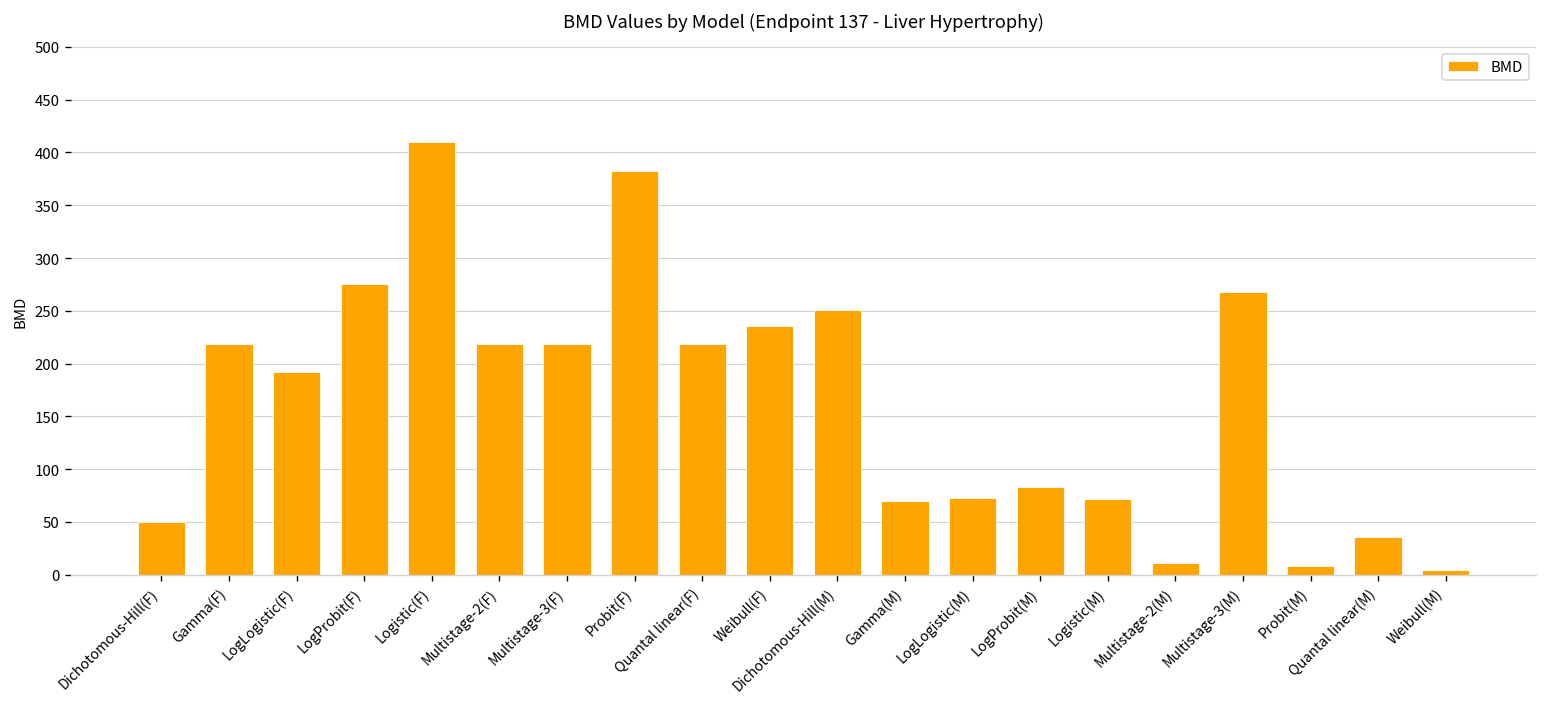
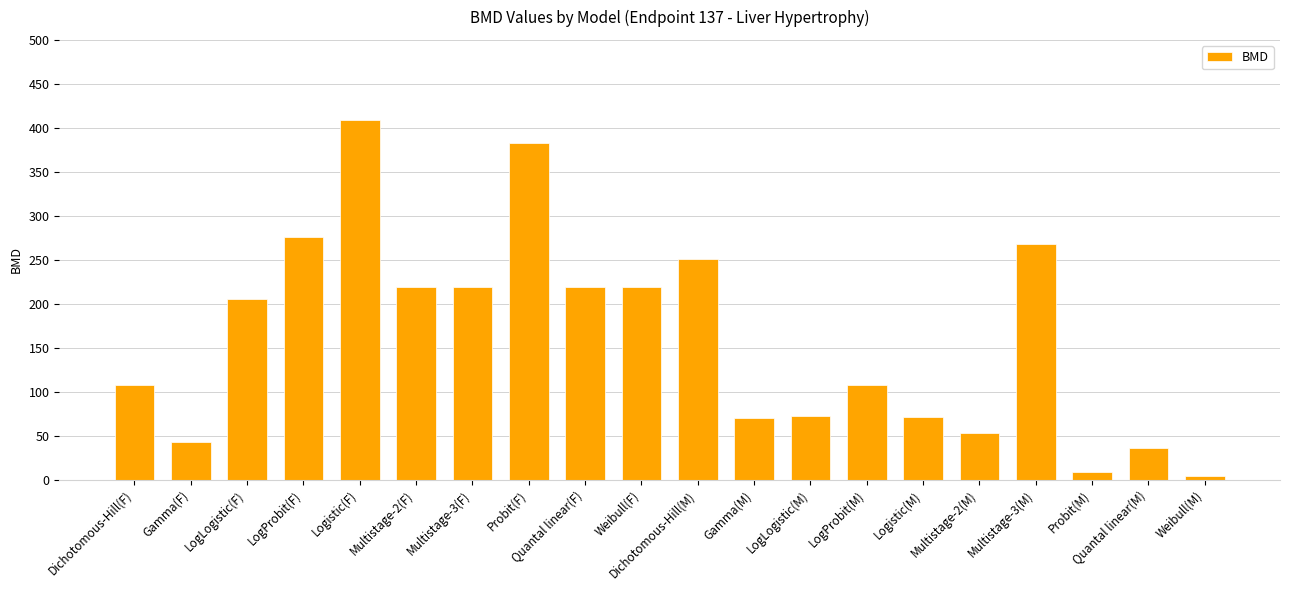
Dichotomous-Hill(F): 50 -> 110
Gamma(F): 220 -> 40
LogLogistic(F): 190 -> 210
Weibull(F): 240 -> 220
LogProbit(M): 80 -> 110
Multistage-2(M): 10 -> 50
